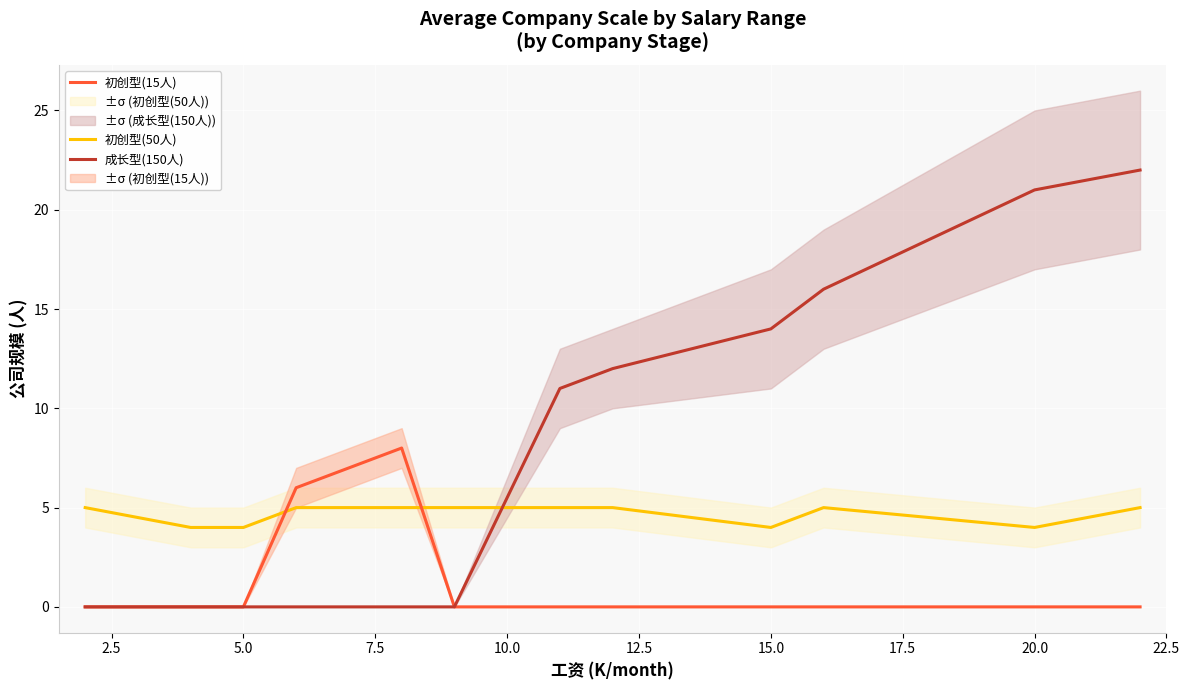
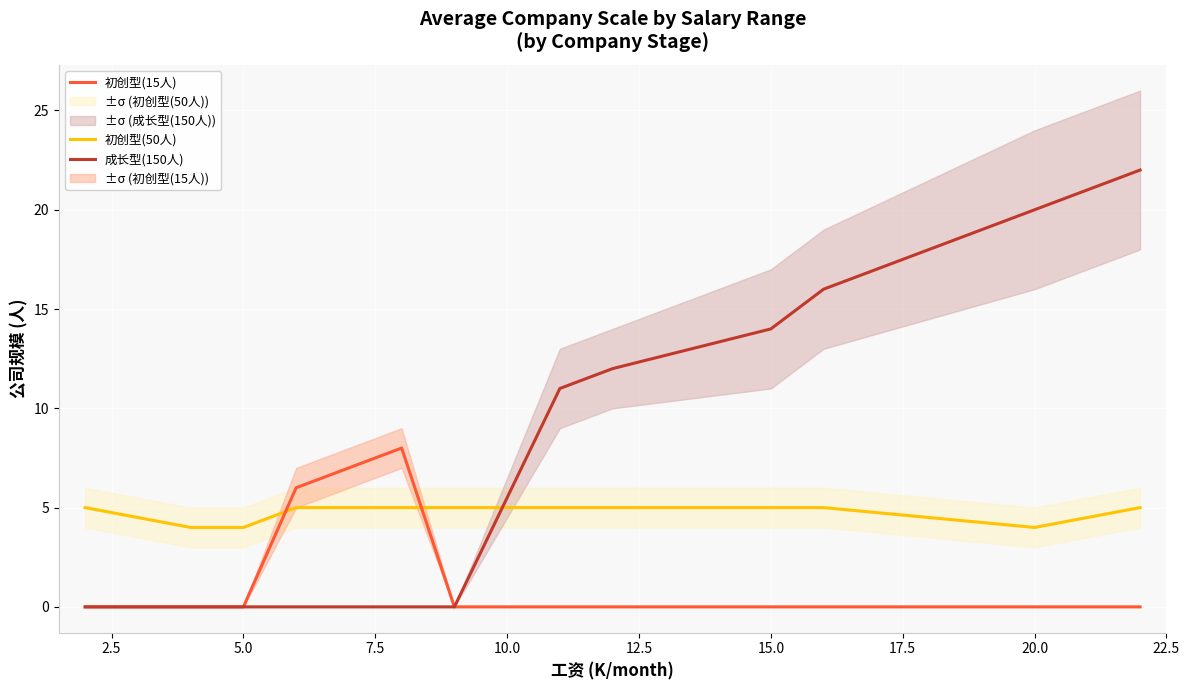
初创型(50人), 15.0: 4 -> 5
成长型(150人), 20.0: 21 -> 20
